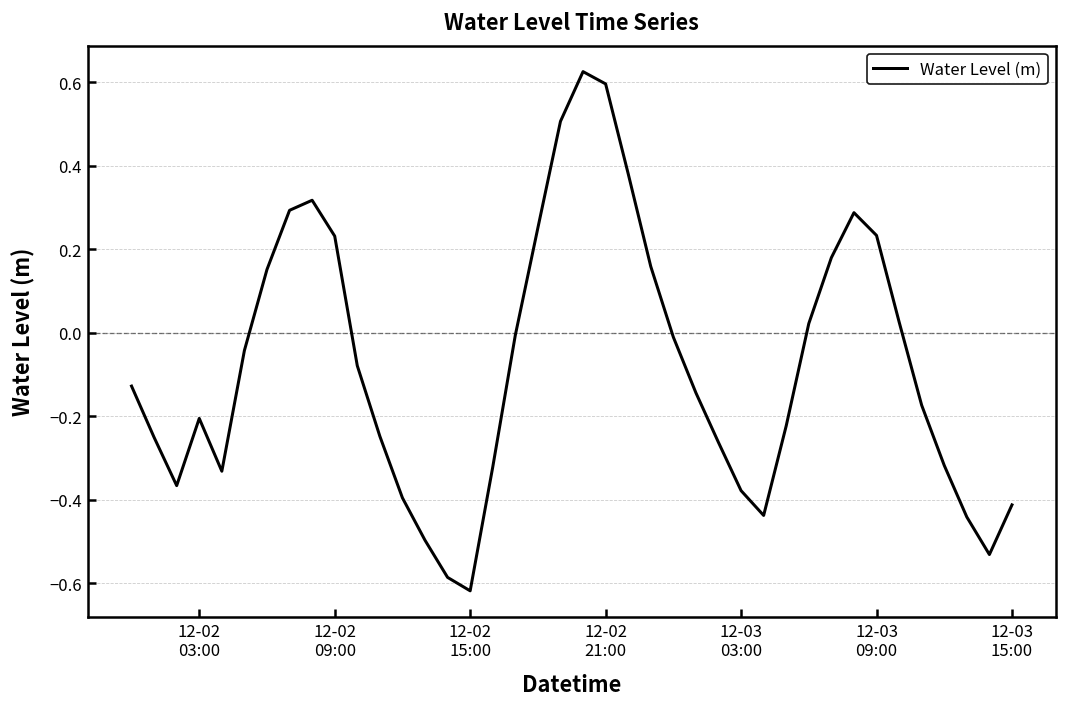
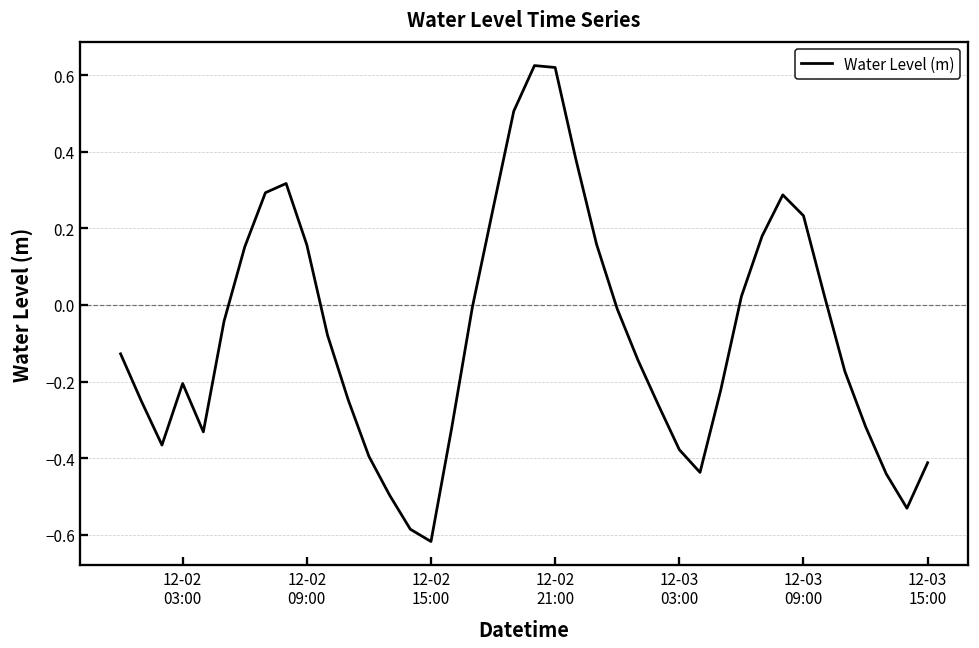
12-02 09:00: 0.23 -> 0.16
12-02 21:00: 0.60 -> 0.62
